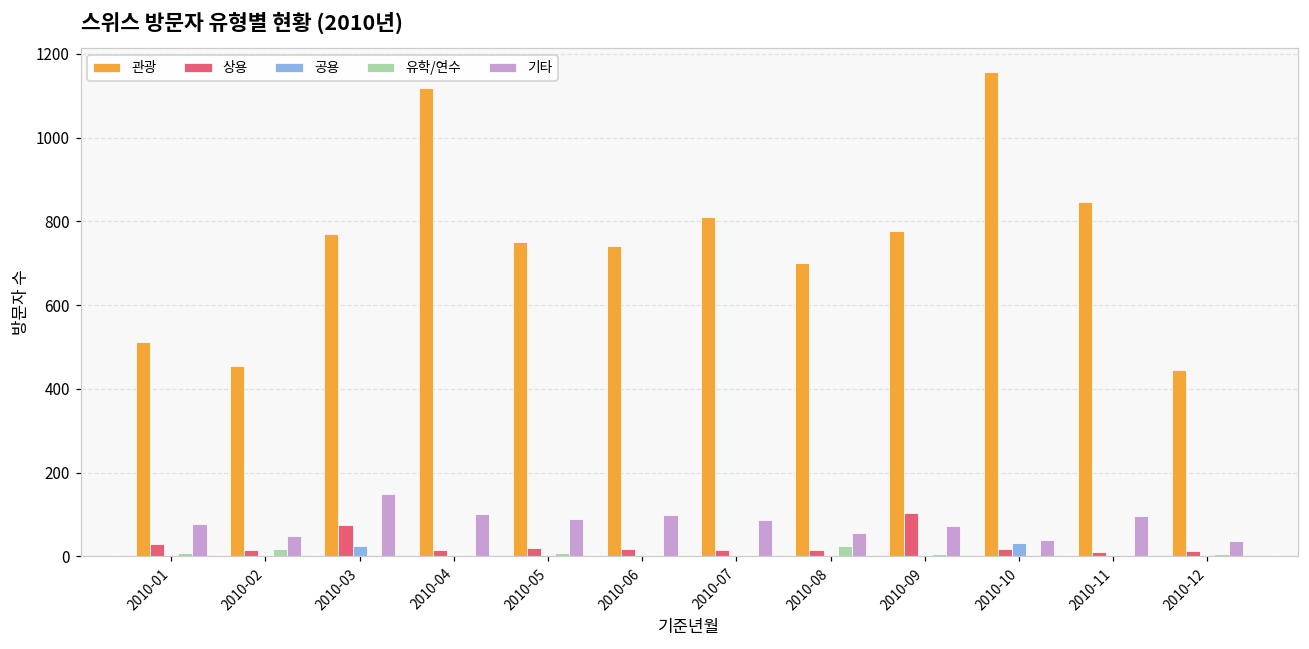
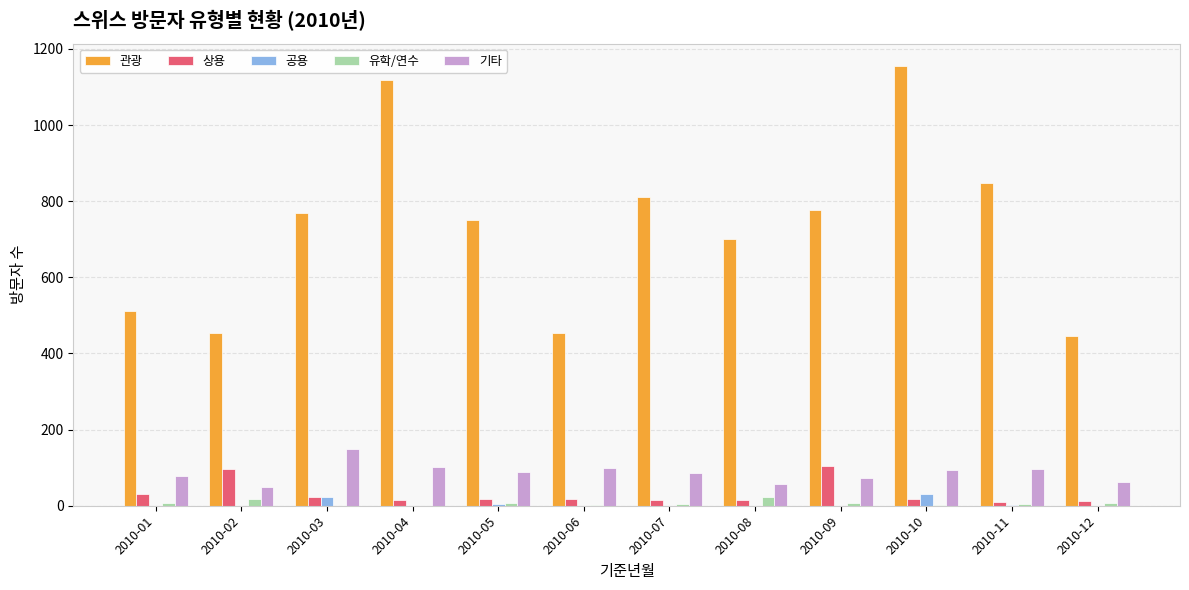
상용, 2010-02: 10 -> 100
상용, 2010-03: 70 -> 20
관광, 2010-06: 740 -> 460
기타, 2010-10: 40 -> 90
기타, 2010-12: 40 -> 60
